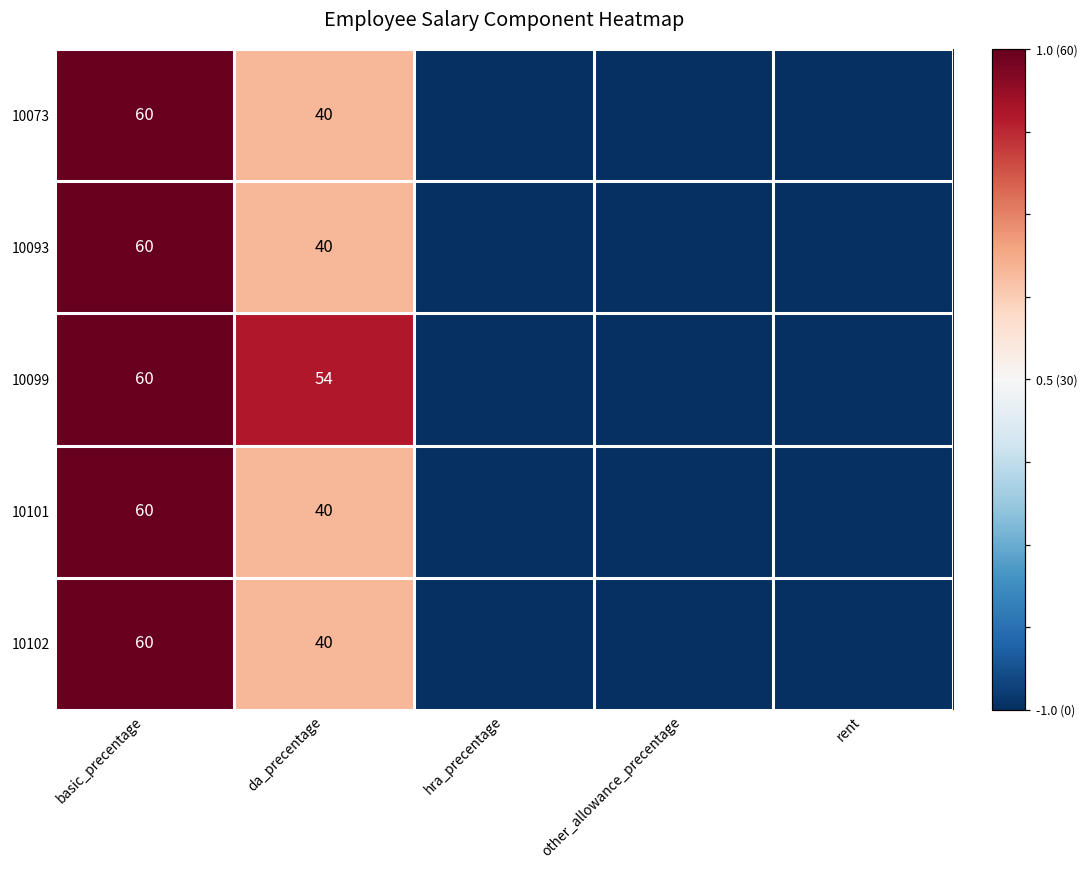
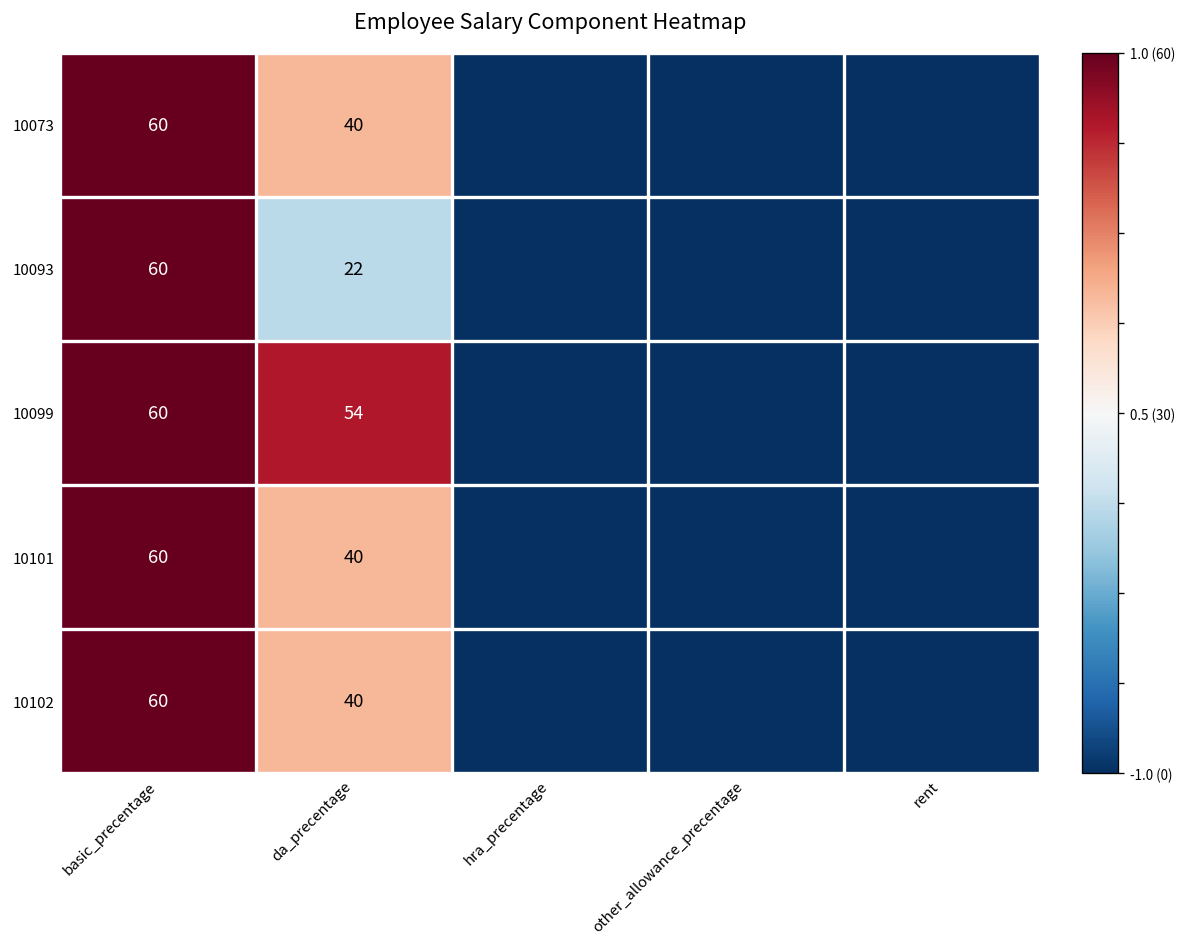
10093, da_precentage: 40 -> 22
